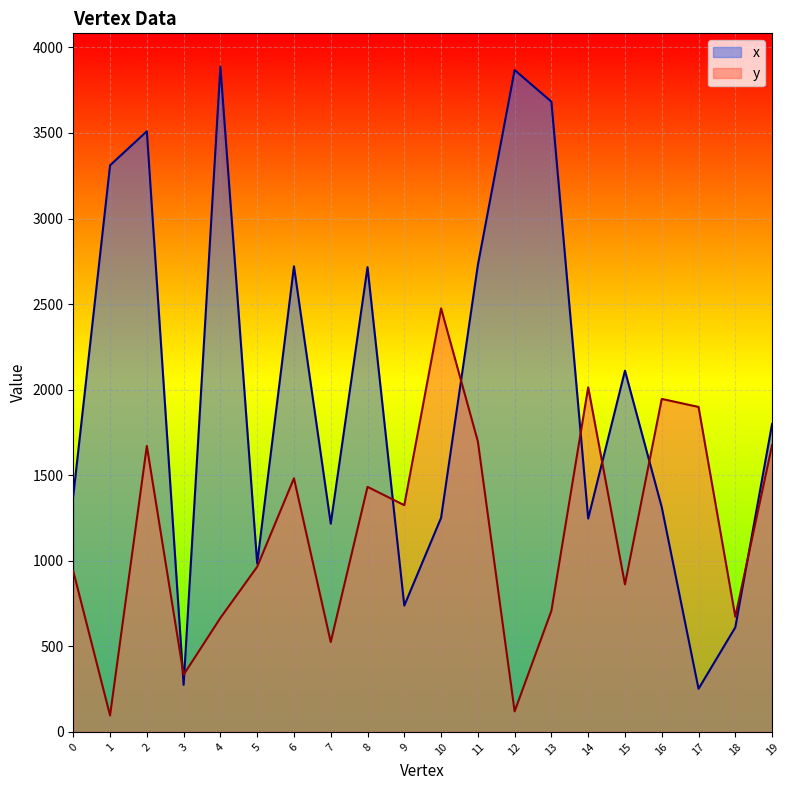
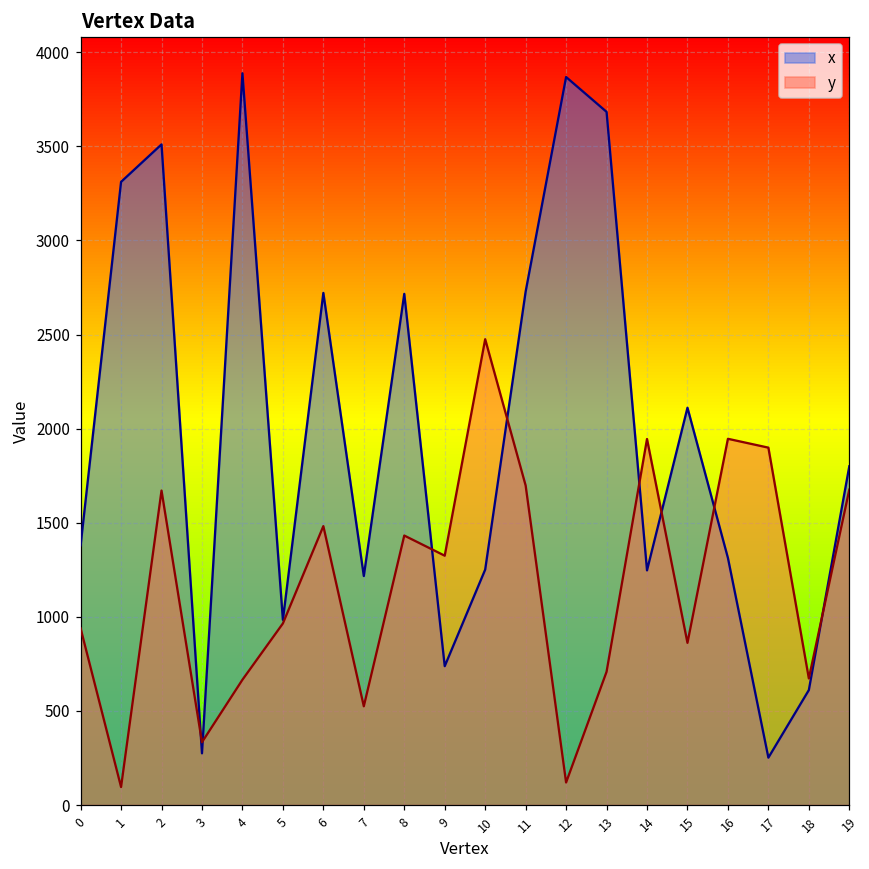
y, 14: 2010 -> 1950
